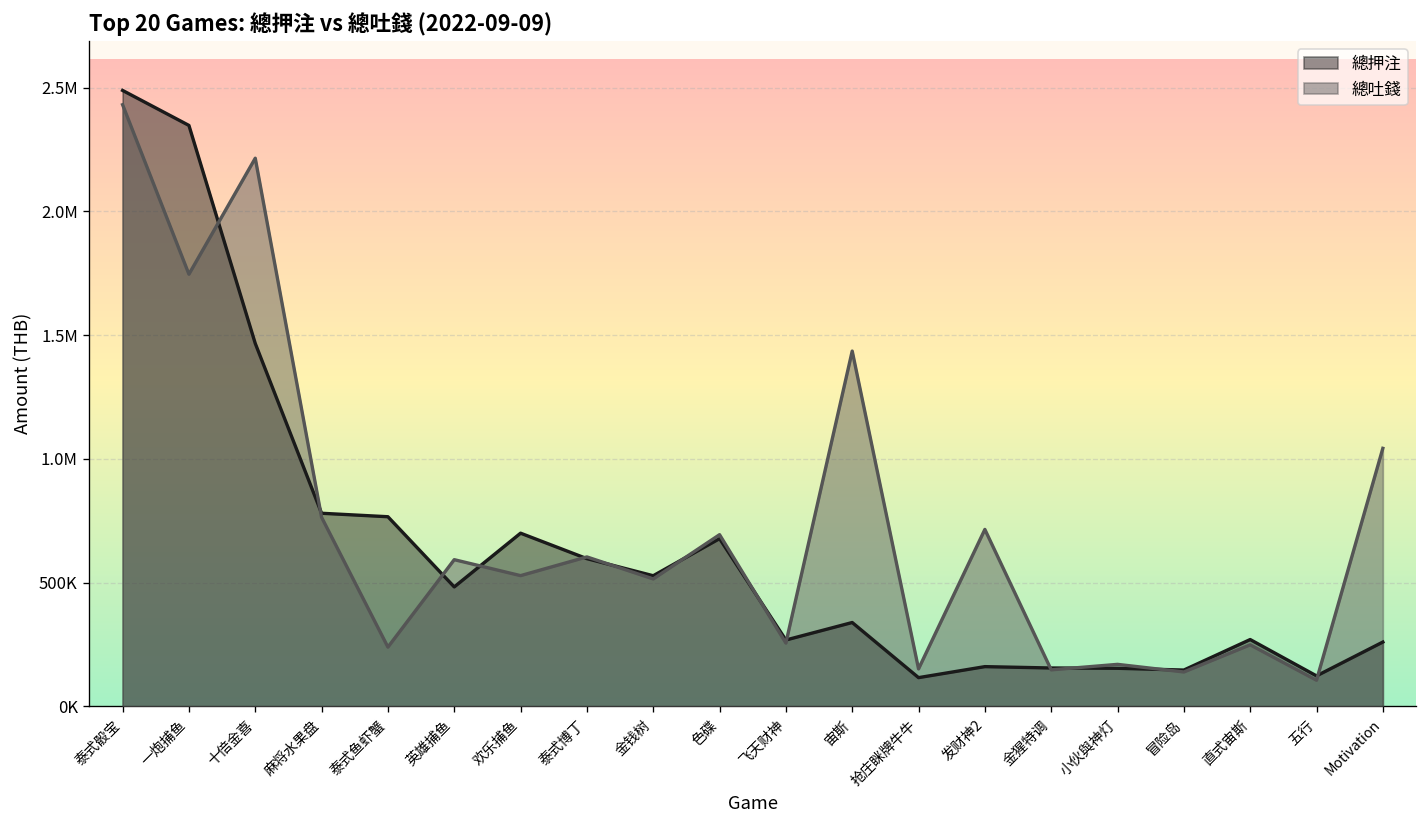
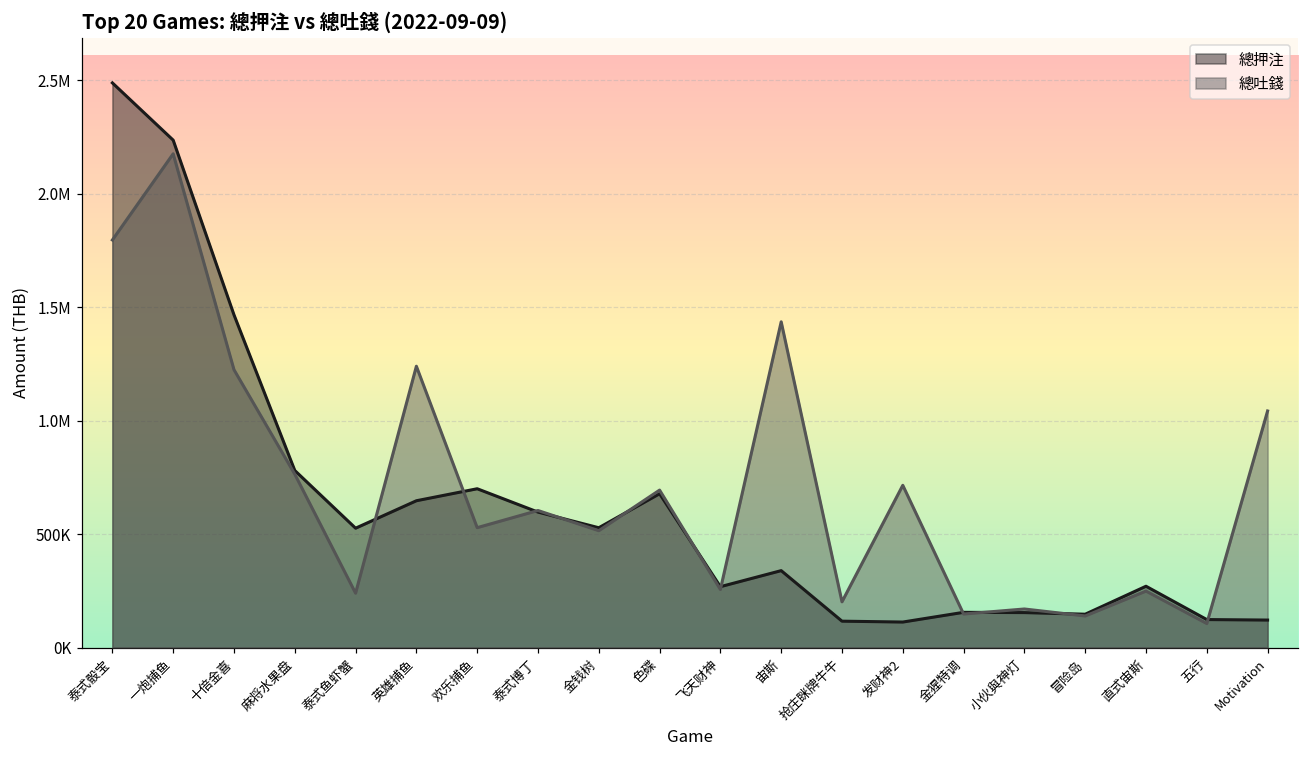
總吐錢, 泰式骰宝: 2430000 -> 1800000
總押注, 一炮捕鱼: 2350000 -> 2240000
總吐錢, 一炮捕鱼: 1750000 -> 2180000
總吐錢, 十倍金喜: 2220000 -> 1220000
總押注, 泰式鱼虾蟹: 770000 -> 530000
總押注, 英雄捕鱼: 480000 -> 650000
總吐錢, 英雄捕鱼: 590000 -> 1240000
總吐錢, 抢庄眯牌牛牛: 150000 -> 200000
總押注, 发财神2: 160000 -> 110000
總押注, Motivation: 260000 -> 120000
